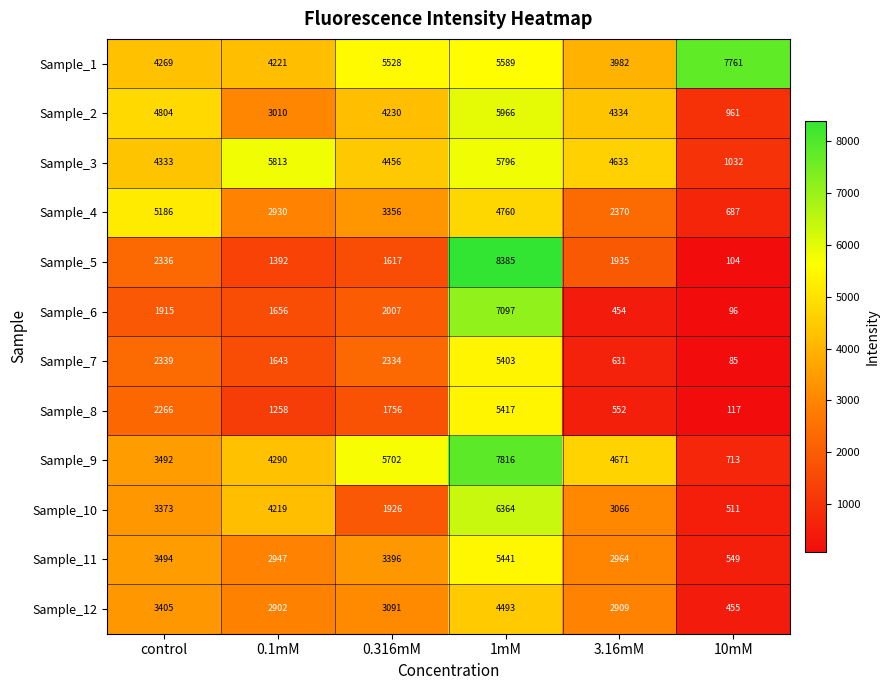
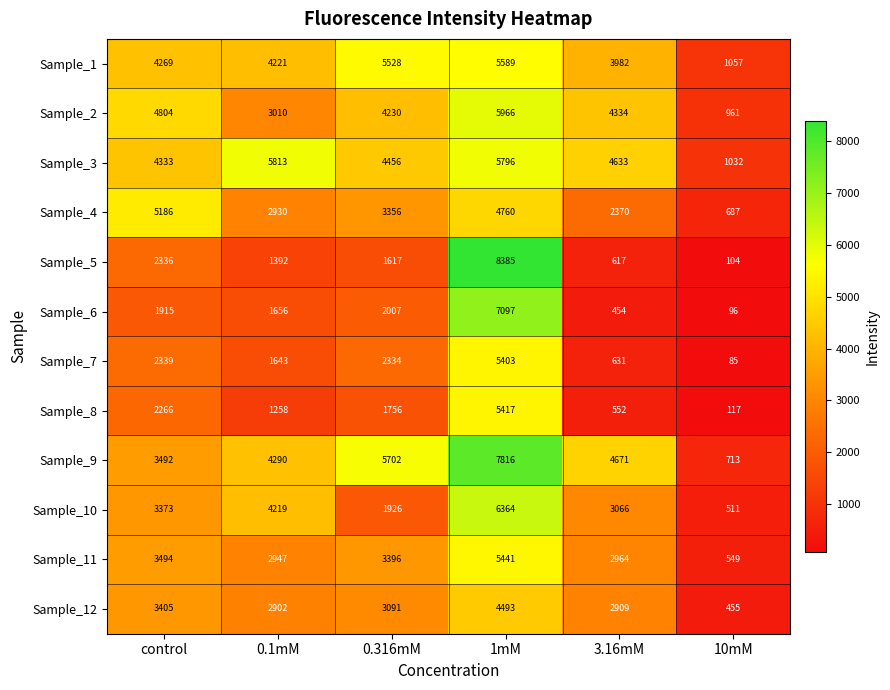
Sample_1, 10mM: 7761 -> 1057
Sample_5, 3.16mM: 1935 -> 617
